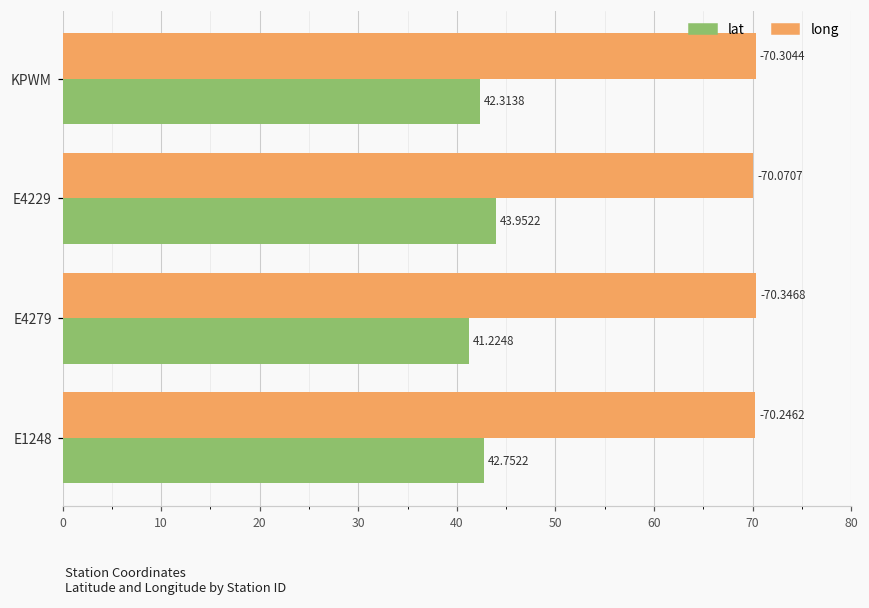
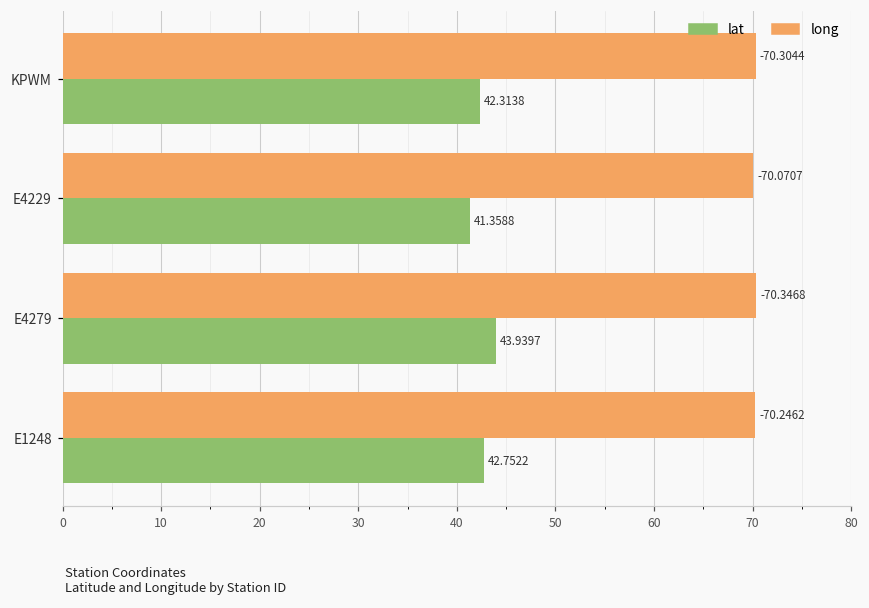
lat, E4229: 43.9522 -> 41.3588
lat, E4279: 41.2248 -> 43.9397
